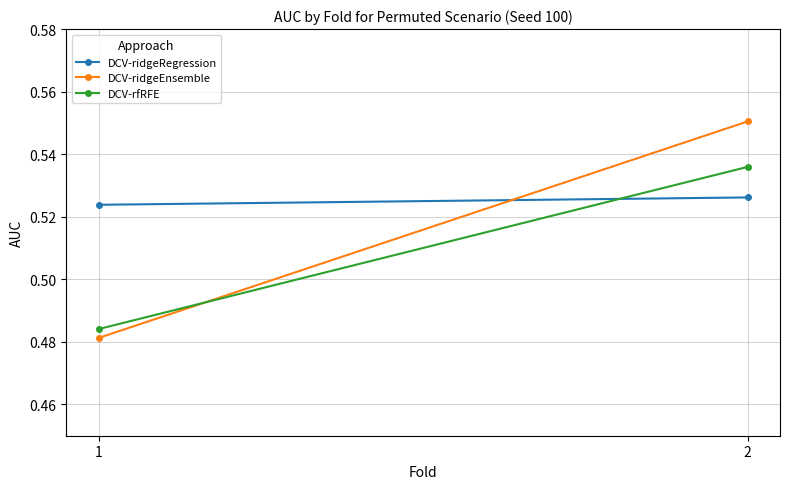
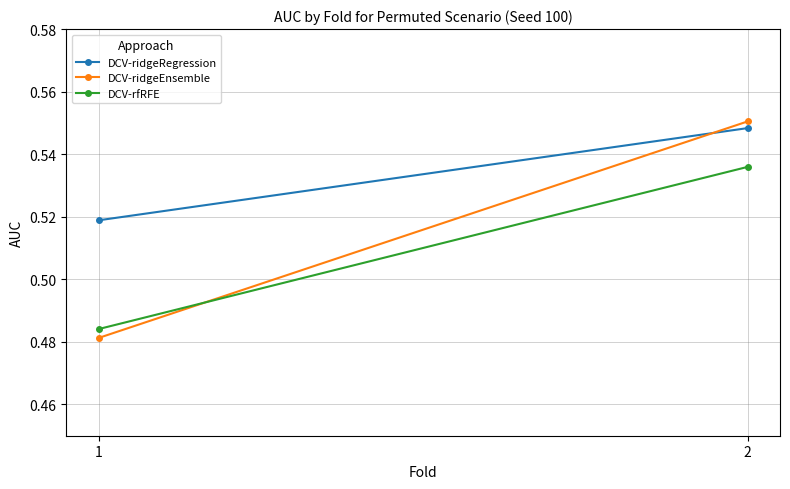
DCV-ridgeRegression, 1: 0.524 -> 0.519
DCV-ridgeRegression, 2: 0.526 -> 0.548
